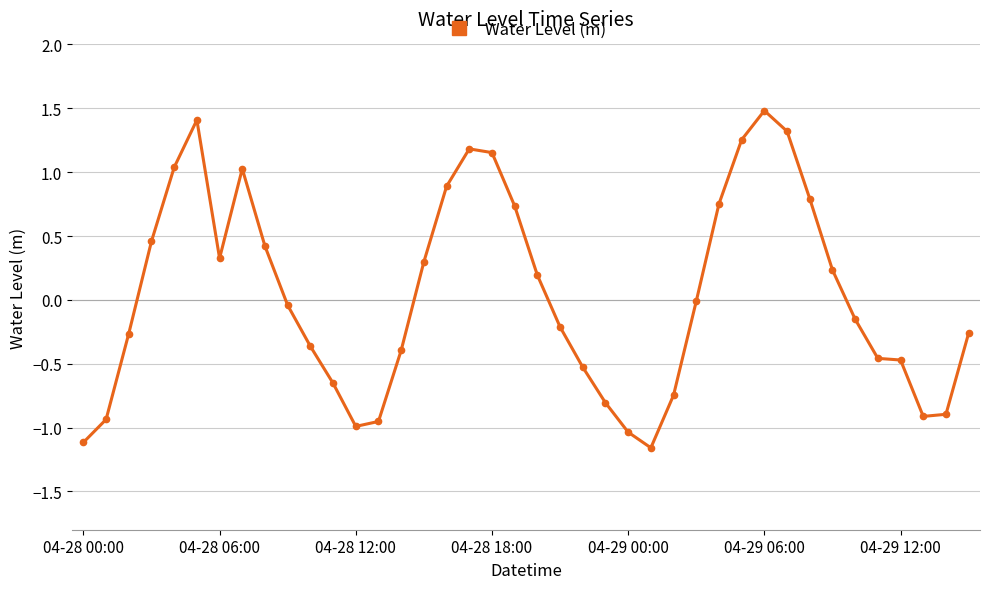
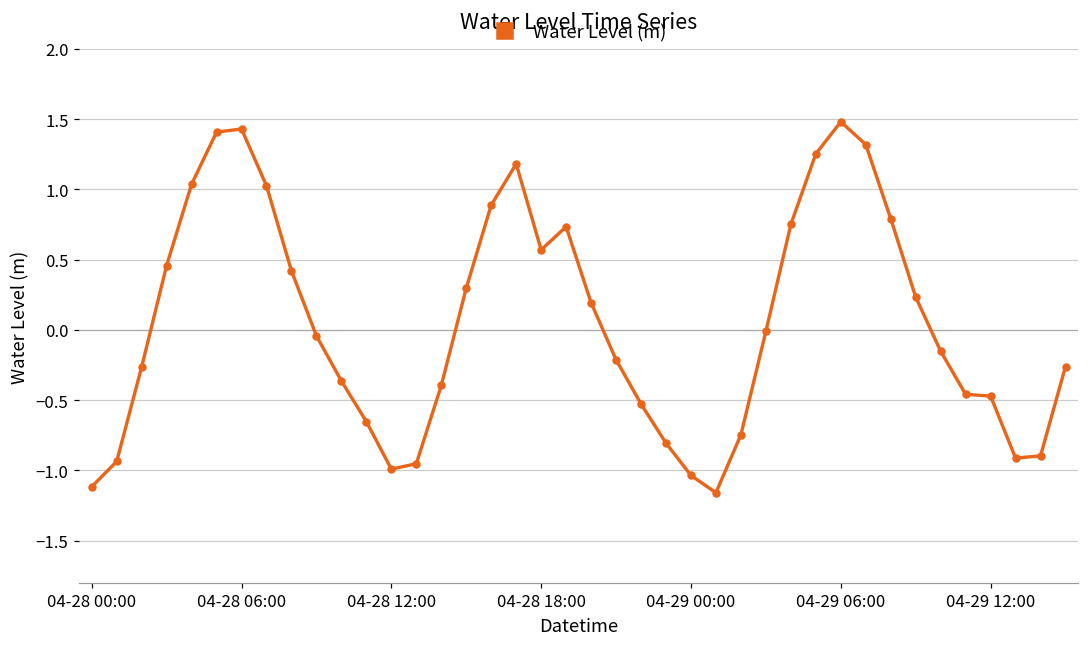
04-28 06:00: 0.33 -> 1.43
04-28 18:00: 1.15 -> 0.57
